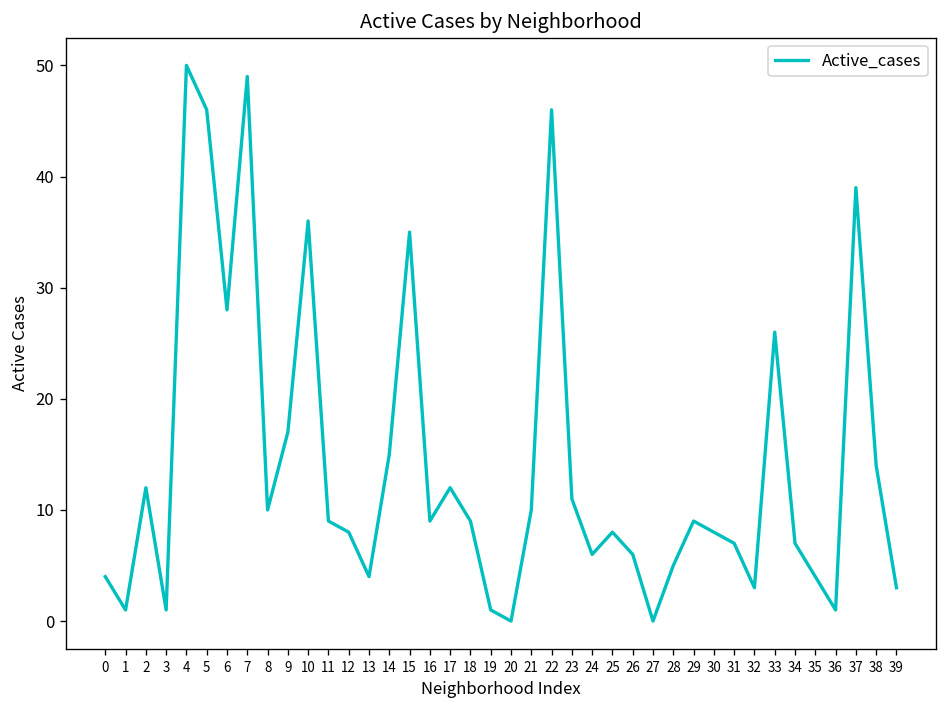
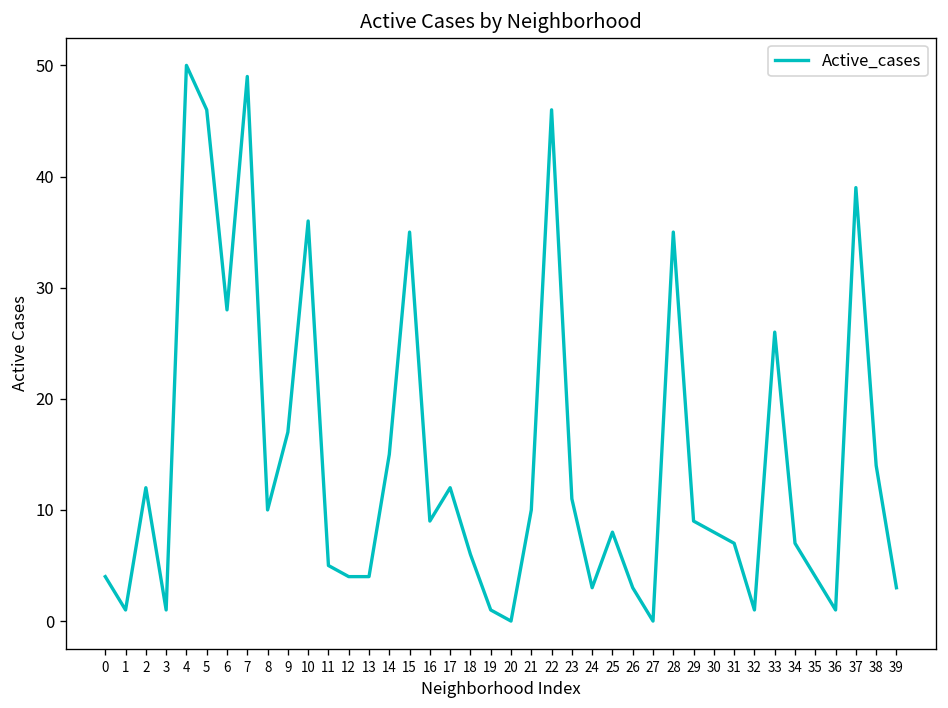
11: 9 -> 5
12: 8 -> 4
18: 9 -> 6
24: 6 -> 3
26: 6 -> 3
28: 5 -> 35
32: 3 -> 1
